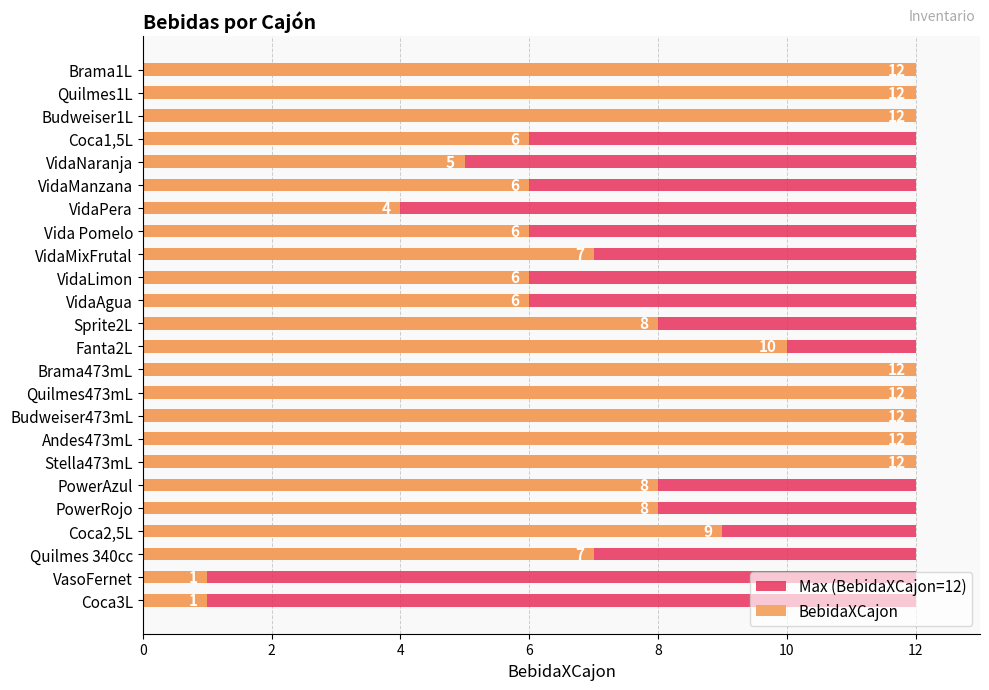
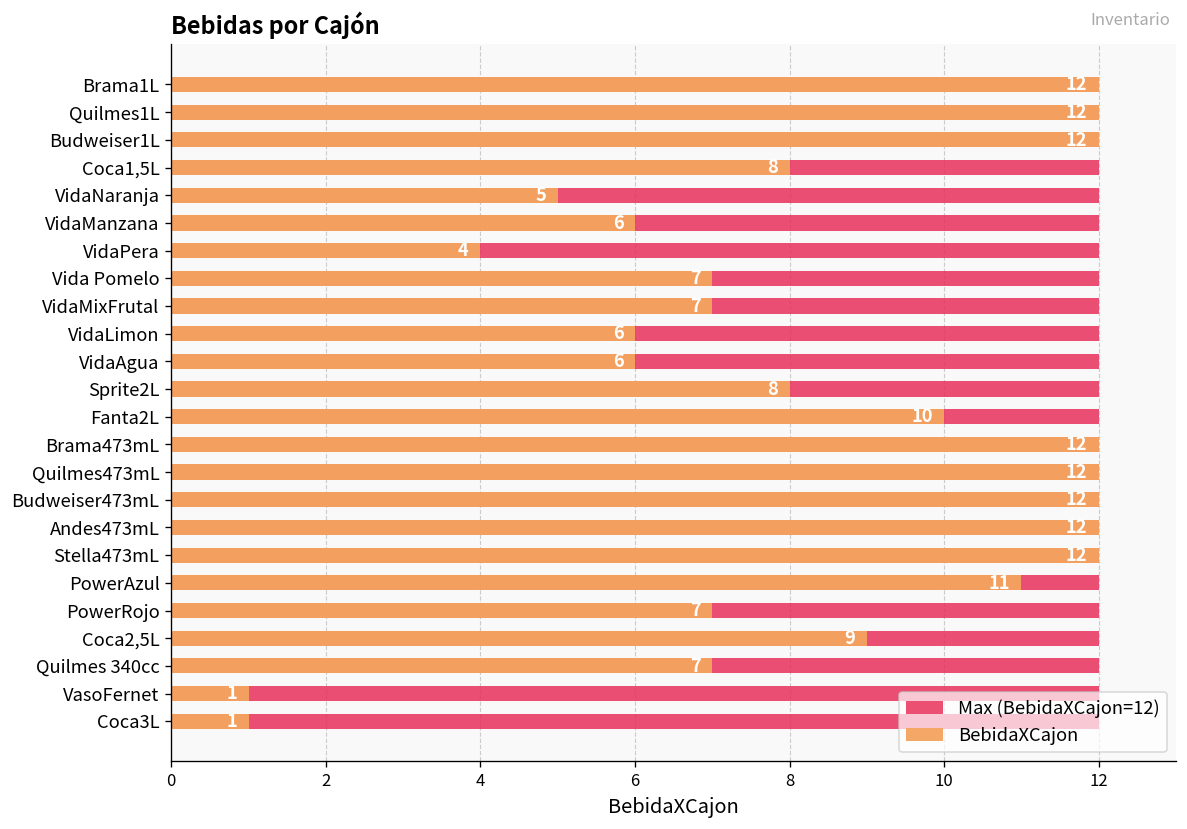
BebidaXCajon, Coca1,5L: 6 -> 8
BebidaXCajon, Vida Pomelo: 6 -> 7
BebidaXCajon, PowerAzul: 8 -> 11
BebidaXCajon, PowerRojo: 8 -> 7
